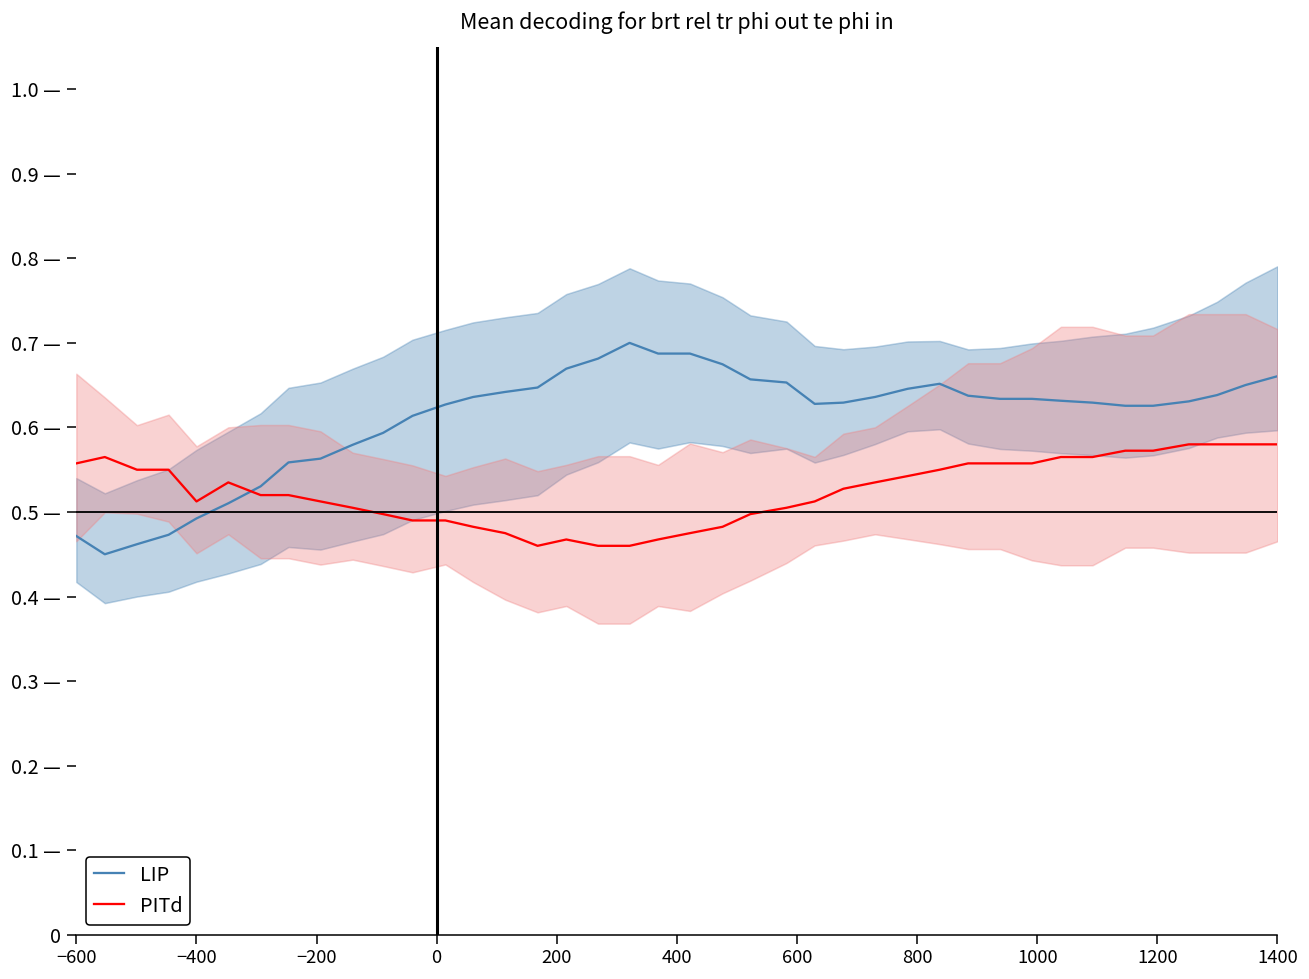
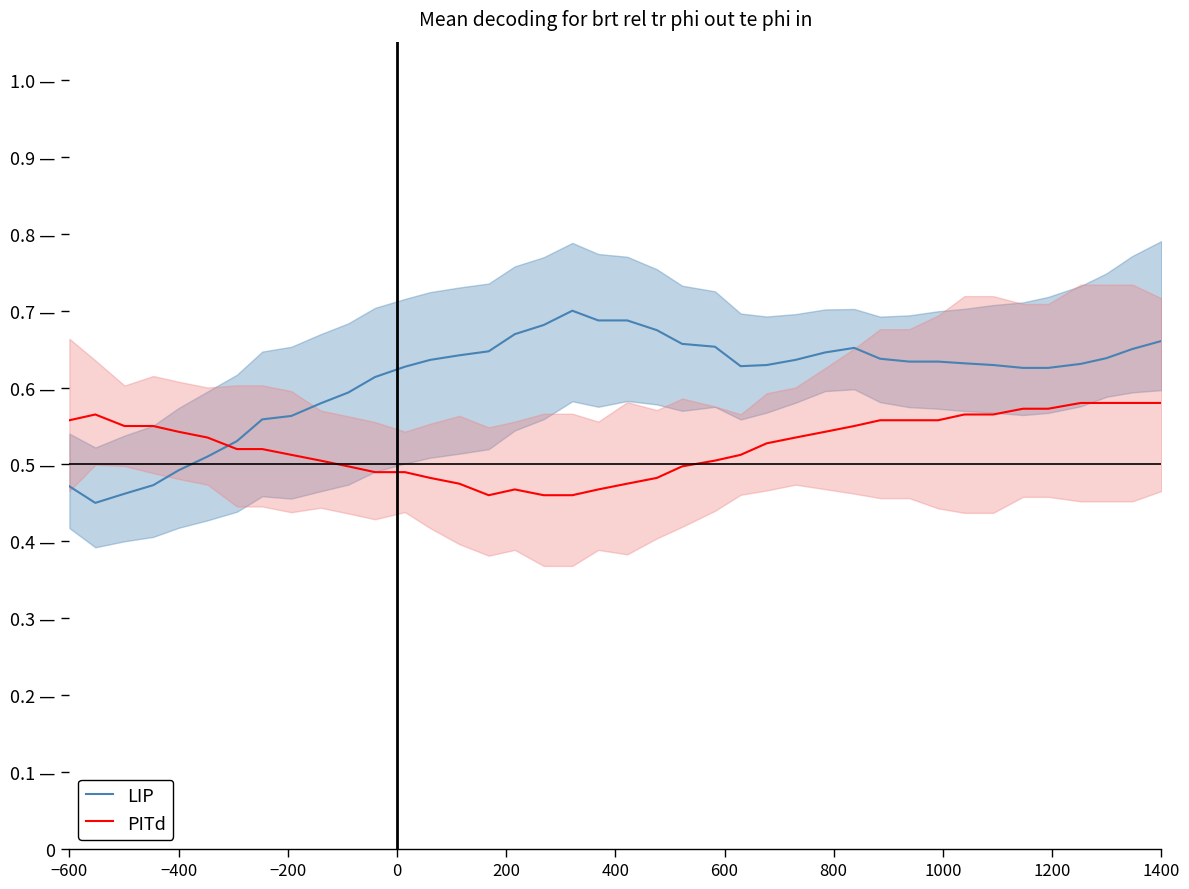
PITd, −400: 0.51 — -> 0.54 —
